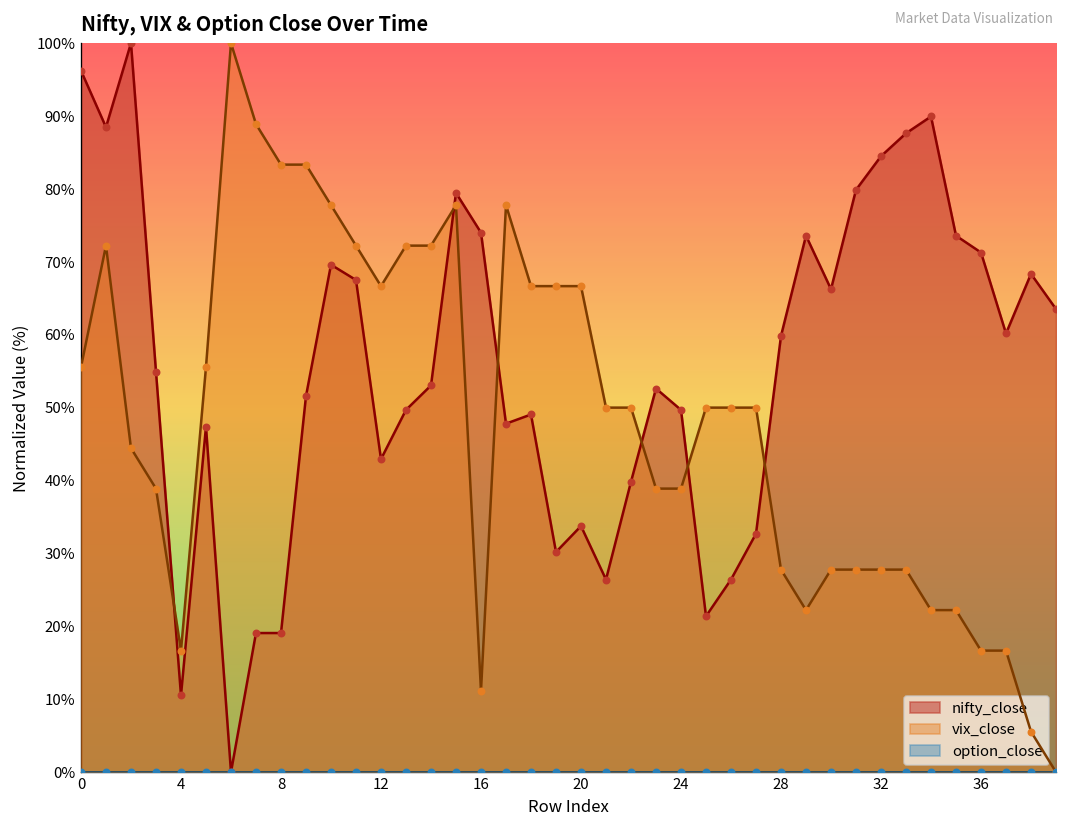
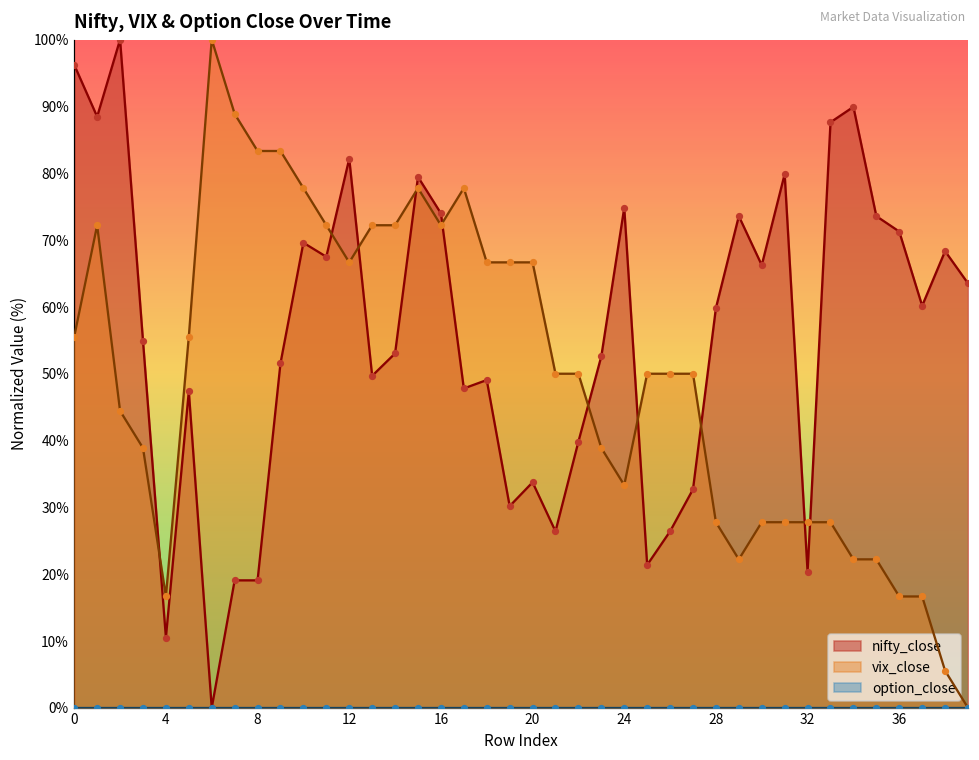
nifty_close, 12: 43% -> 82%
vix_close, 16: 11% -> 72%
nifty_close, 24: 50% -> 75%
vix_close, 24: 39% -> 33%
nifty_close, 32: 84% -> 20%
